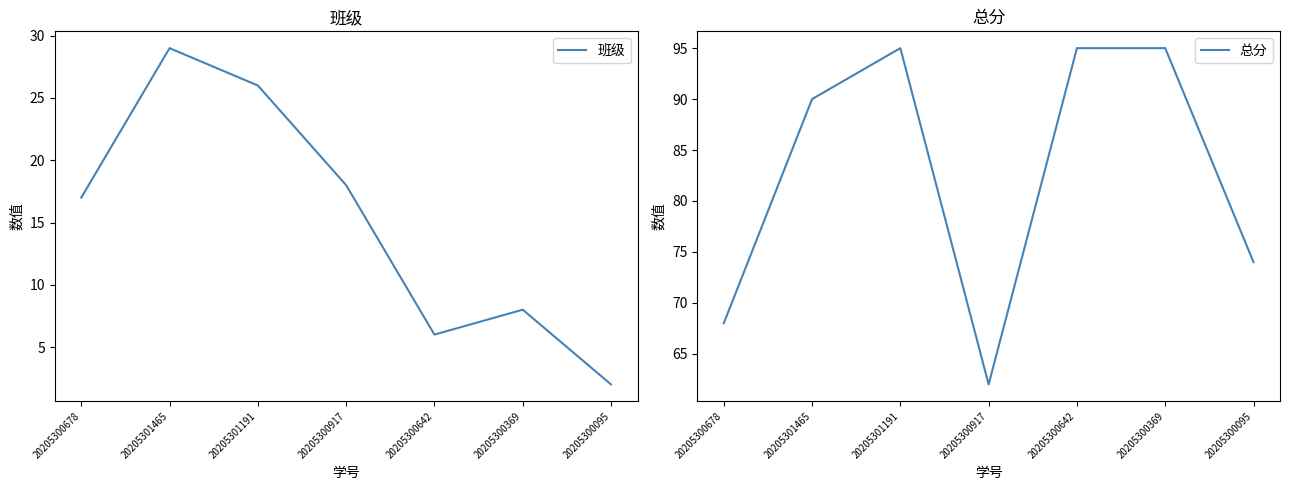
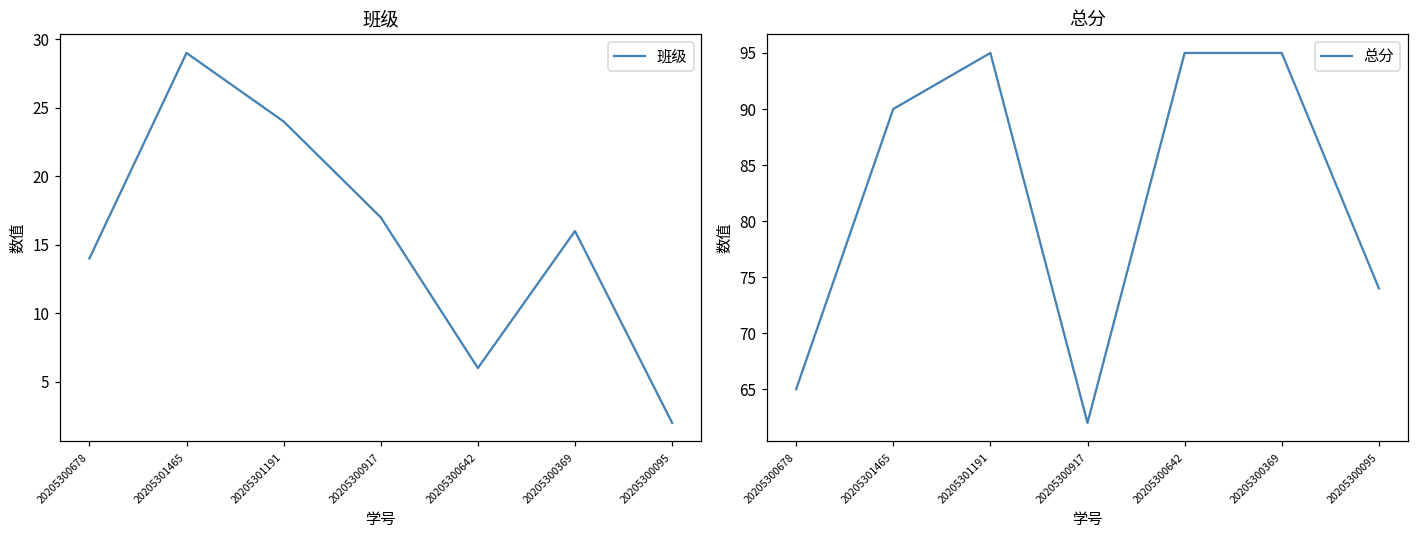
班级, 20205300678: 17 -> 14
班级, 20205301191: 26 -> 24
班级, 20205300917: 18 -> 17
班级, 20205300369: 8 -> 16
总分, 20205300678: 68 -> 65
